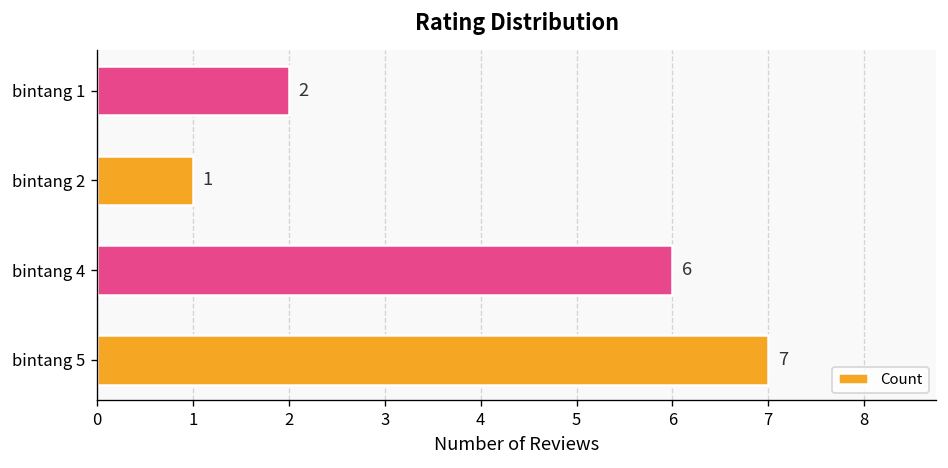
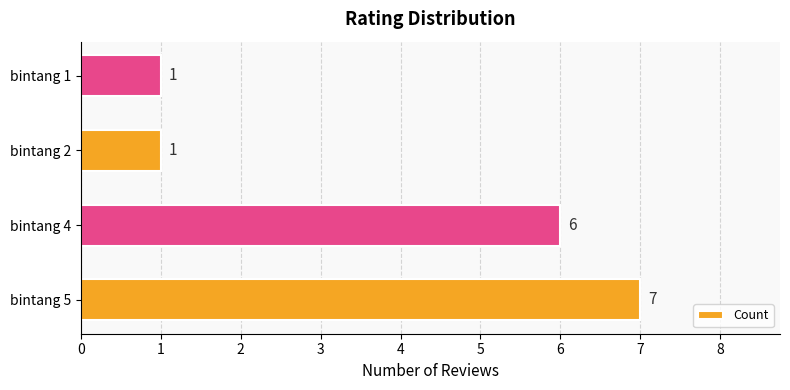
bintang 1: 2 -> 1
